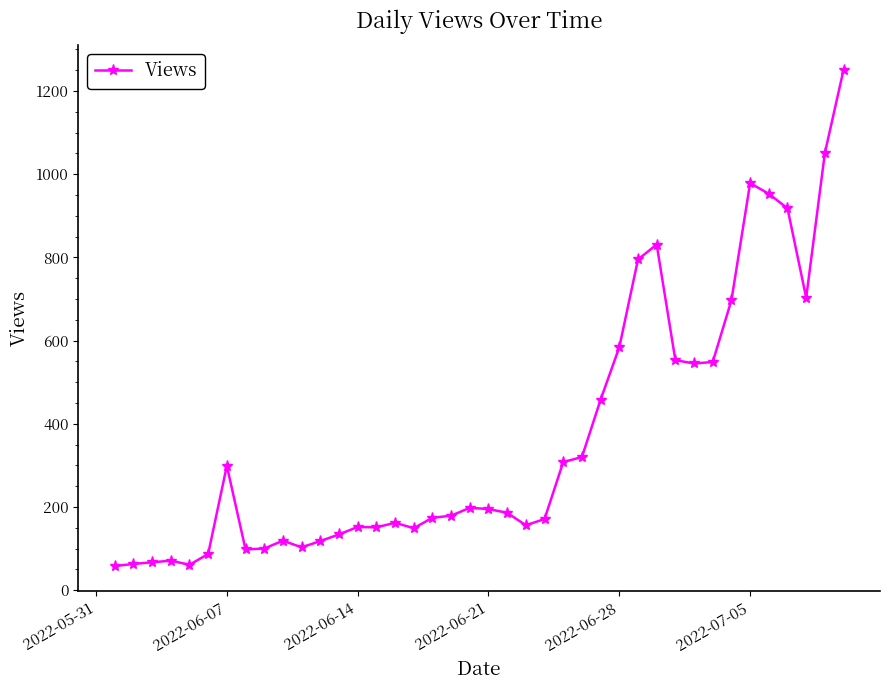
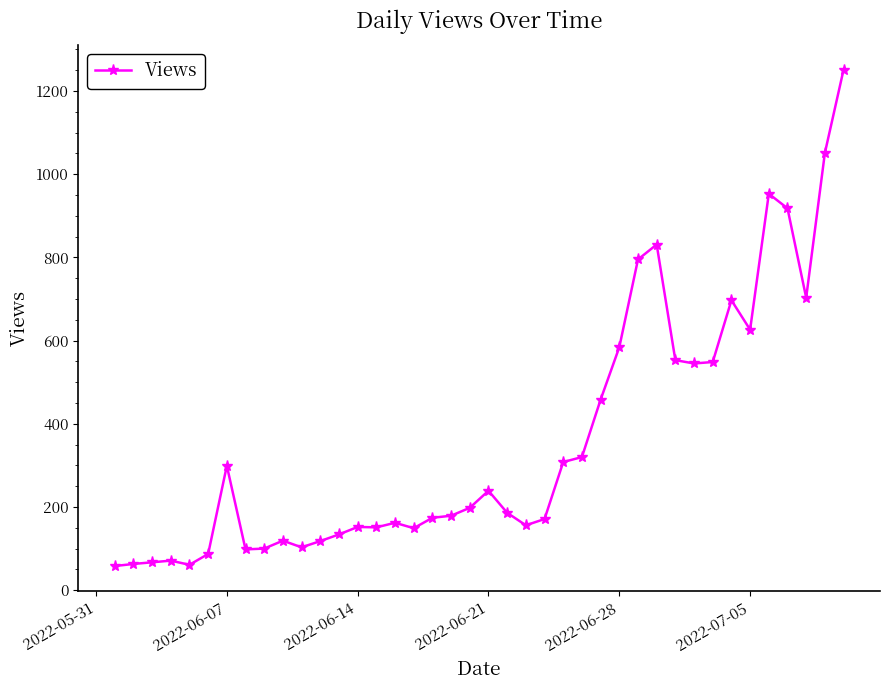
2022-06-21: 200 -> 240
2022-07-05: 980 -> 630
